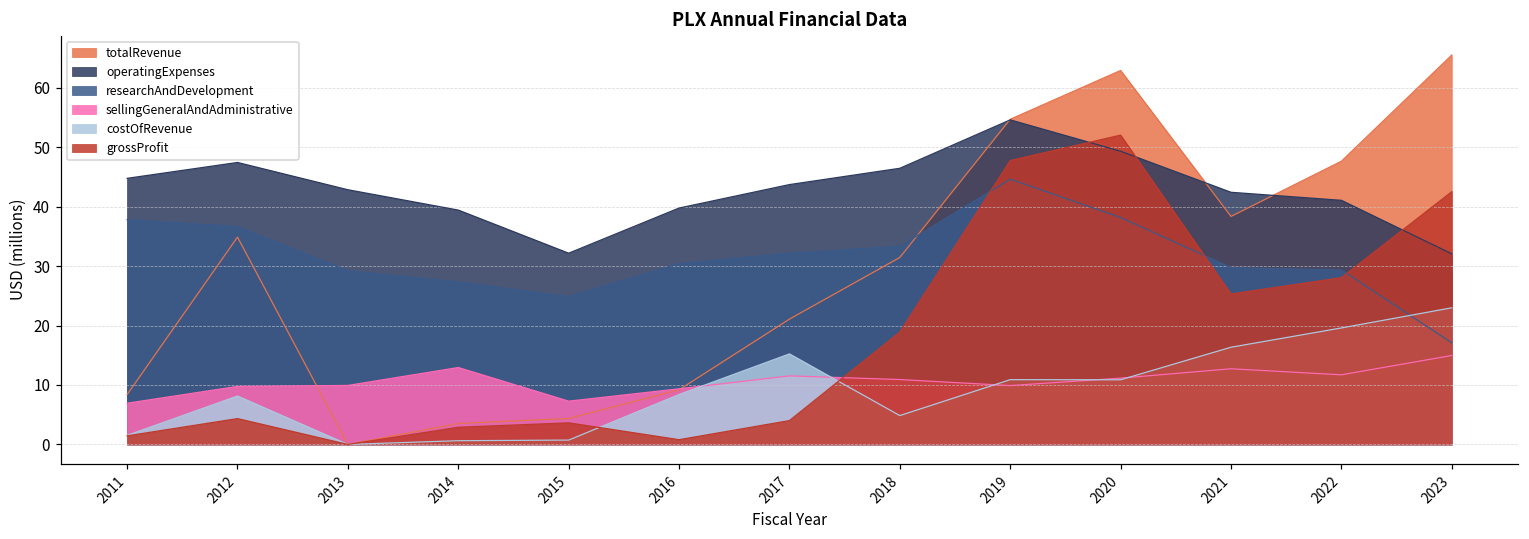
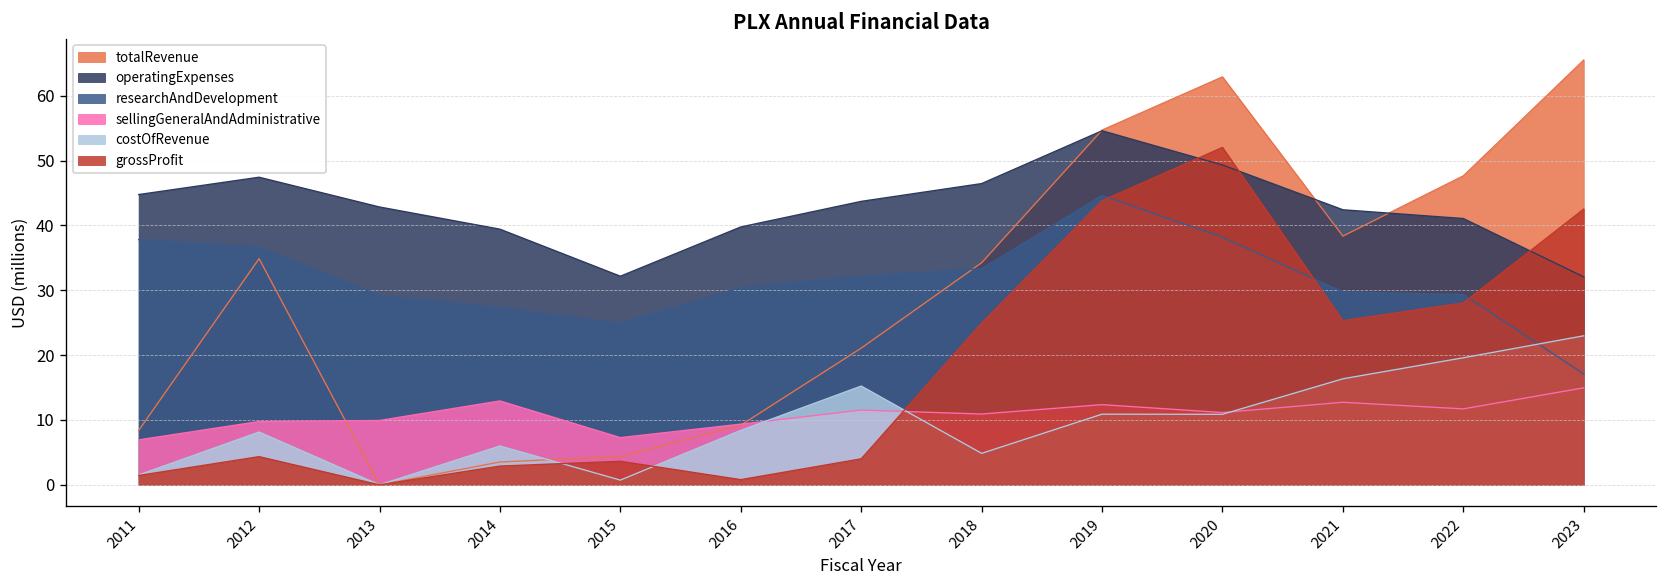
costOfRevenue, 2014: 1 -> 6
totalRevenue, 2018: 31 -> 34
grossProfit, 2018: 19 -> 25
sellingGeneralAndAdministrative, 2019: 10 -> 12
grossProfit, 2019: 48 -> 44
